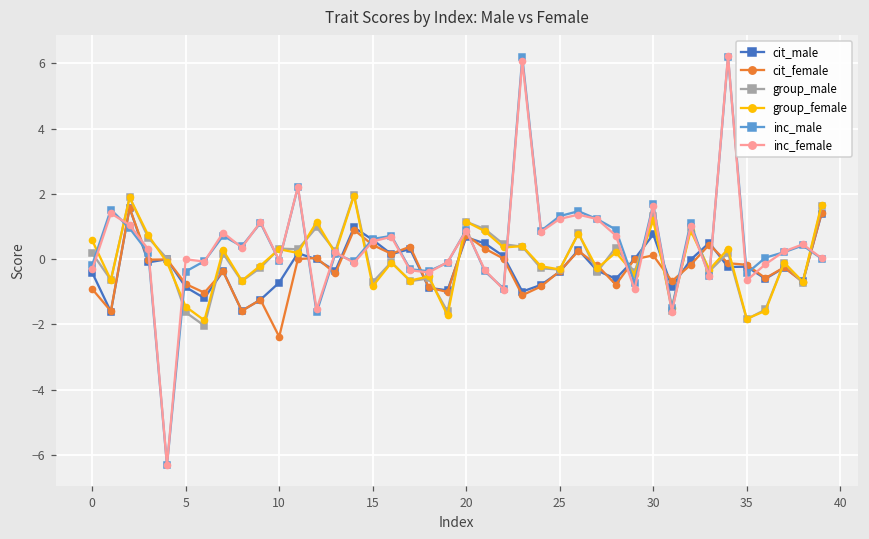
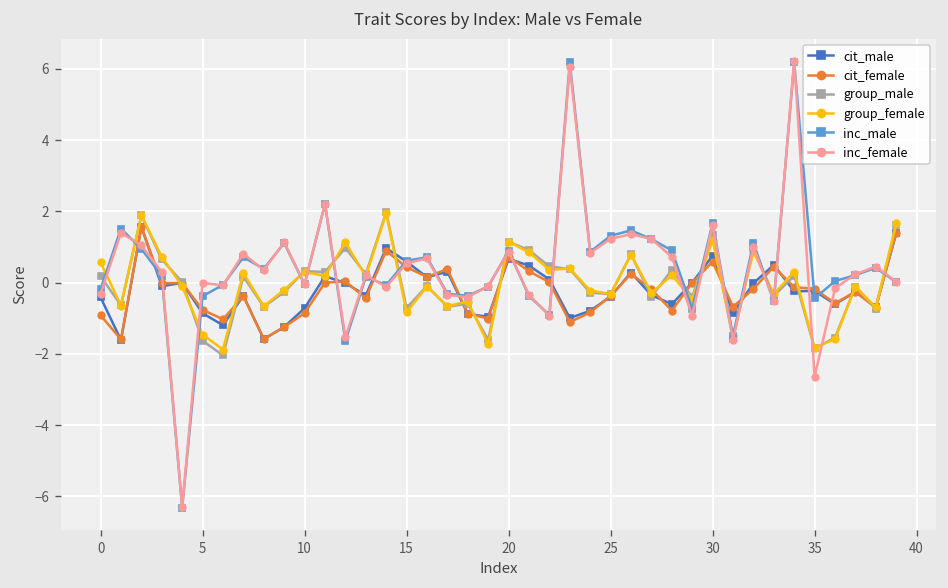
cit_female, 10: -2.4 -> -0.9
cit_female, 30: 0.1 -> 0.6
inc_female, 35: -0.7 -> -2.6
